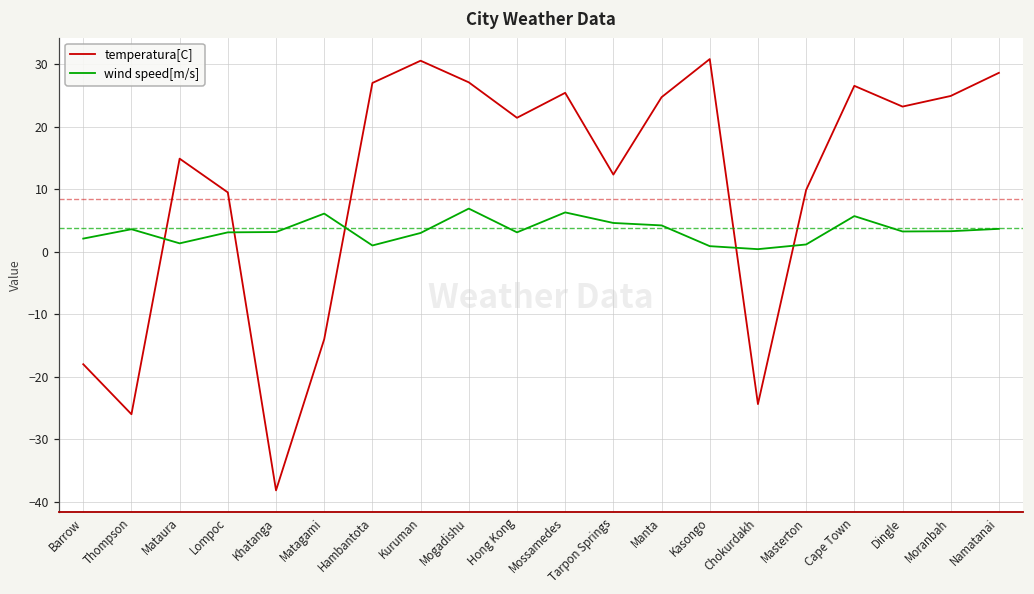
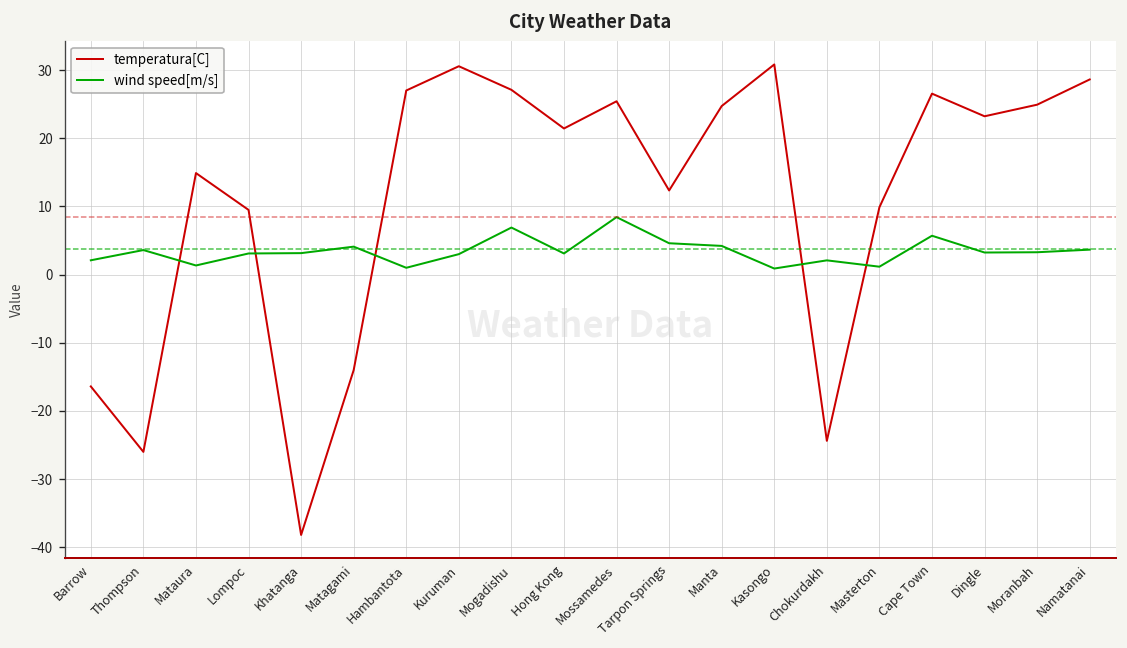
temperatura[C], Barrow: -18 -> -16
wind speed[m/s], Matagami: 6 -> 4
wind speed[m/s], Mossamedes: 6 -> 8
wind speed[m/s], Chokurdakh: 0 -> 2
